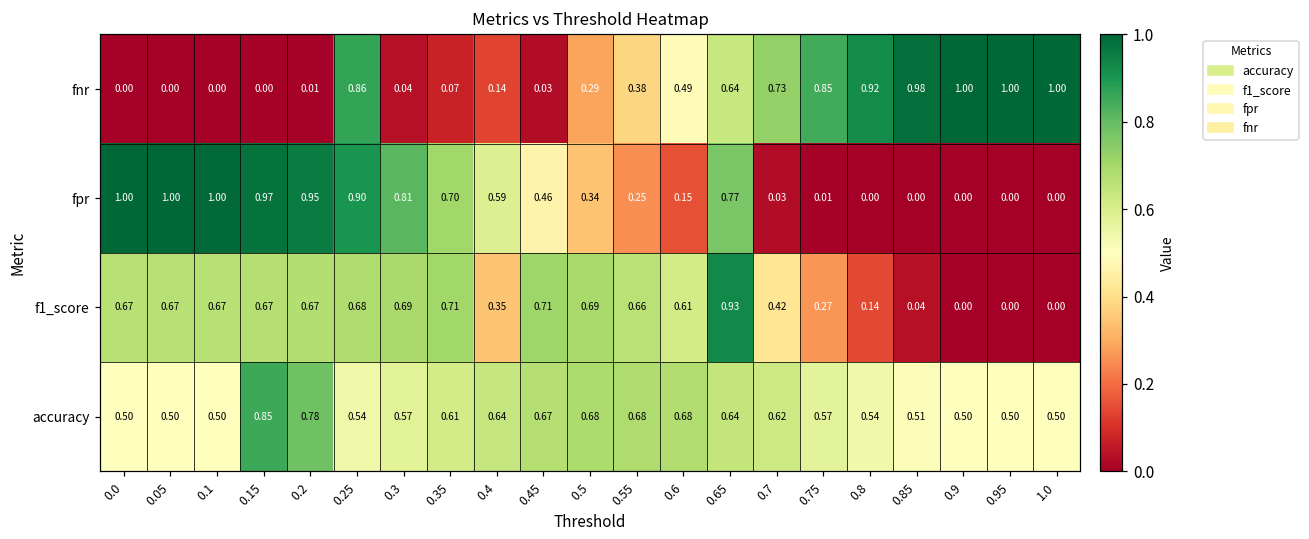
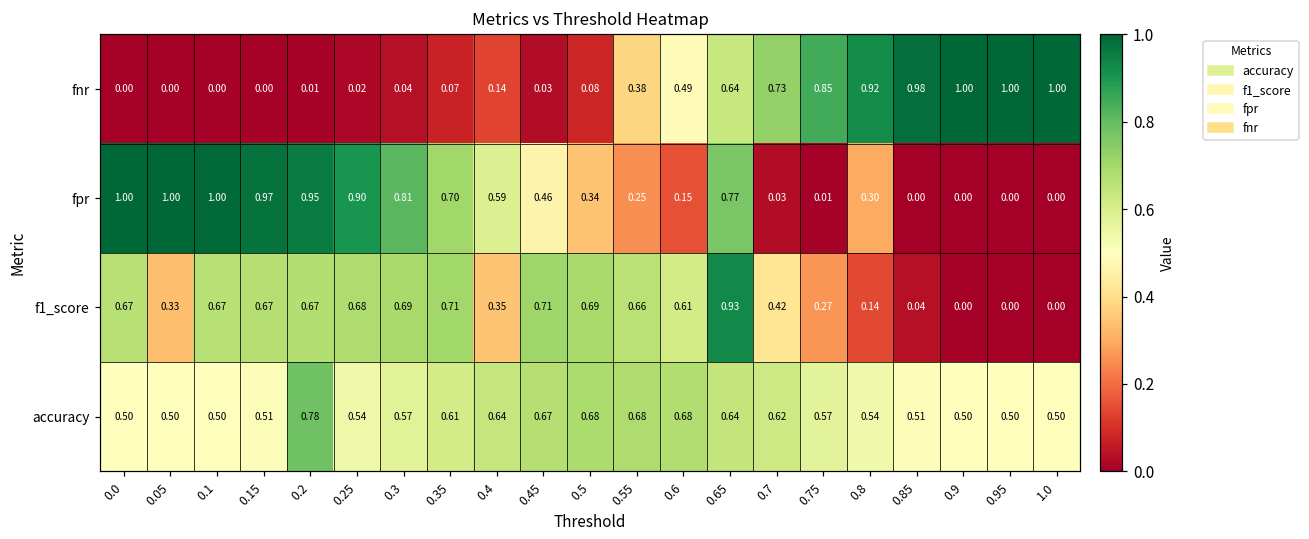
fnr, 0.25: 0.86 -> 0.02
fnr, 0.5: 0.29 -> 0.08
fpr, 0.8: 0.00 -> 0.30
f1_score, 0.05: 0.67 -> 0.33
accuracy, 0.15: 0.85 -> 0.51
